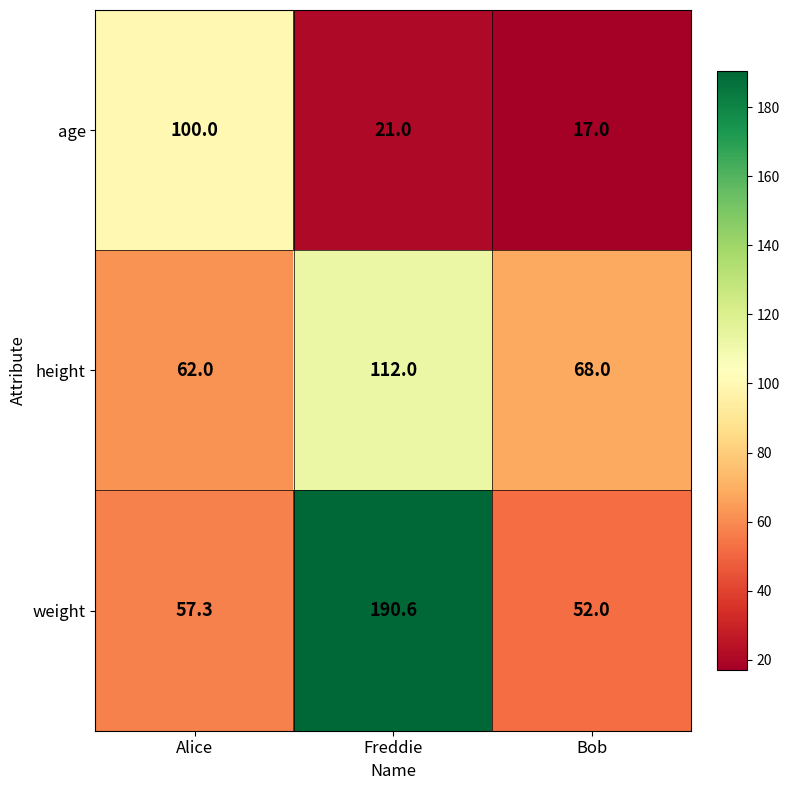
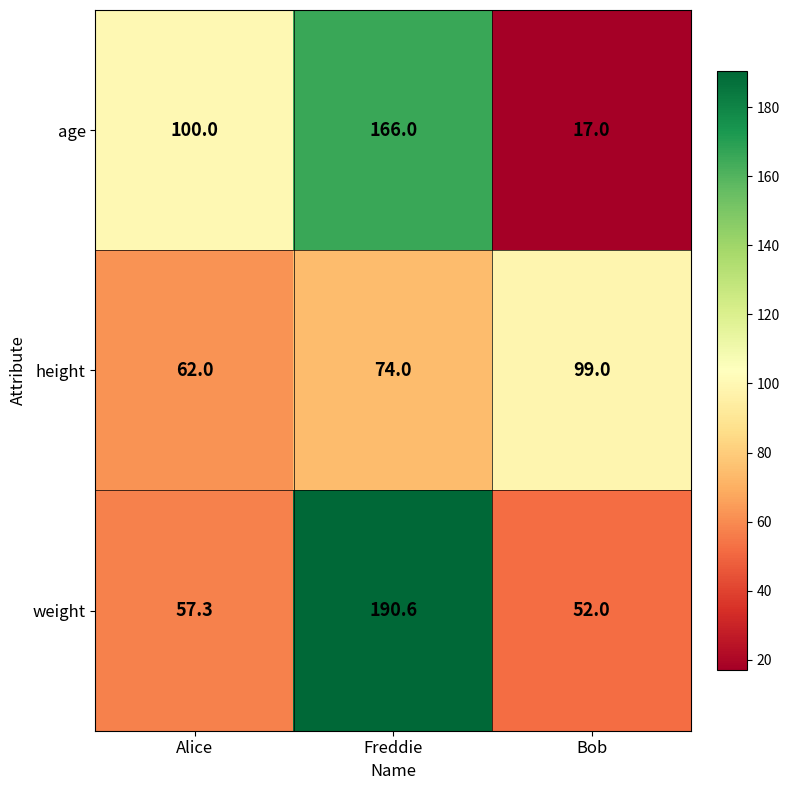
age, Freddie: 21.0 -> 166.0
height, Freddie: 112.0 -> 74.0
height, Bob: 68.0 -> 99.0
